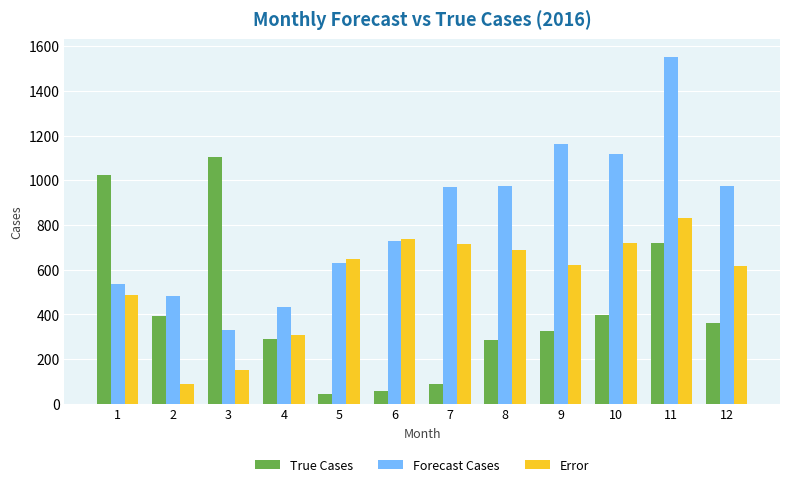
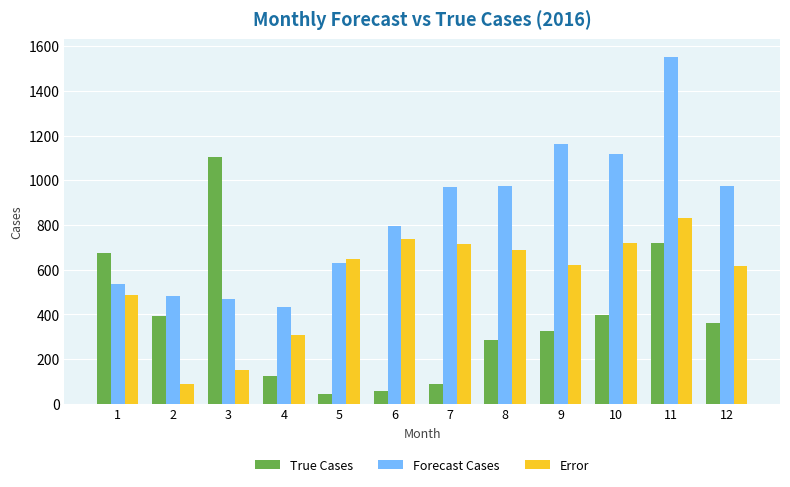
True Cases, 1: 1020 -> 680
Forecast Cases, 3: 330 -> 470
True Cases, 4: 290 -> 130
Forecast Cases, 6: 730 -> 800
